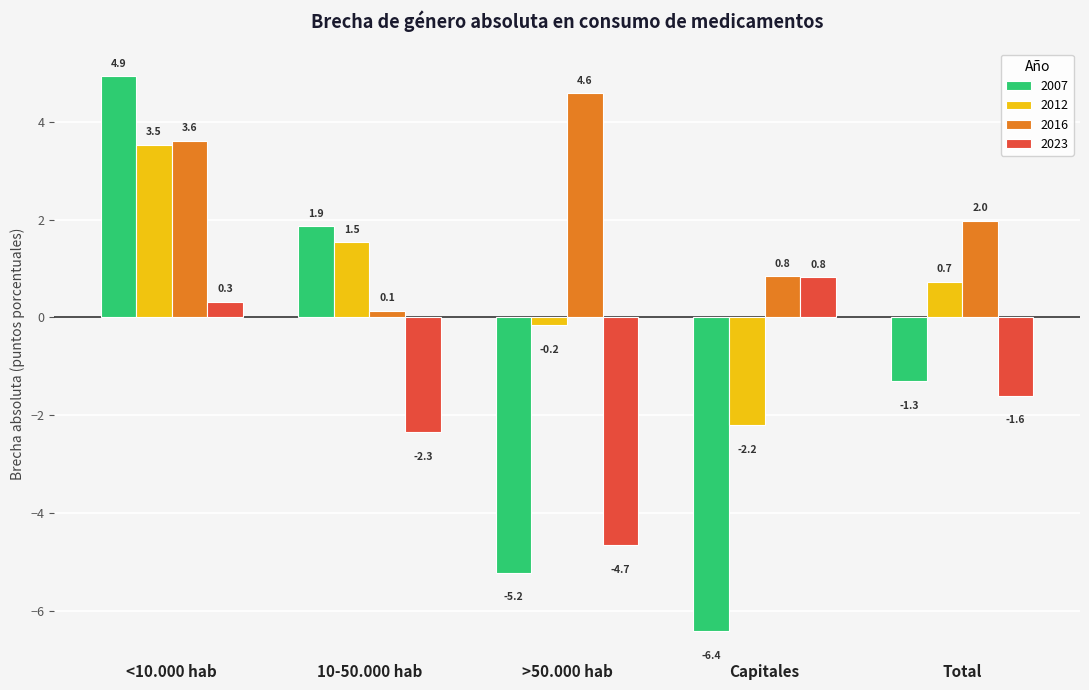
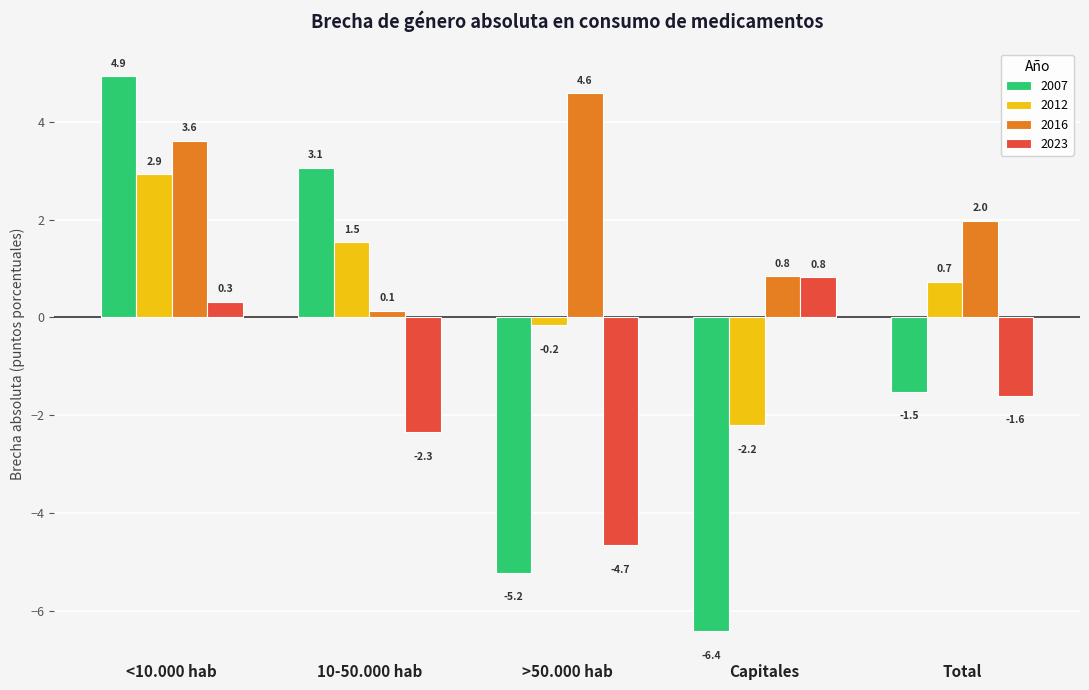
2012, <10.000 hab: 3.5 -> 2.9
2007, 10-50.000 hab: 1.9 -> 3.1
2007, Total: -1.3 -> -1.5
